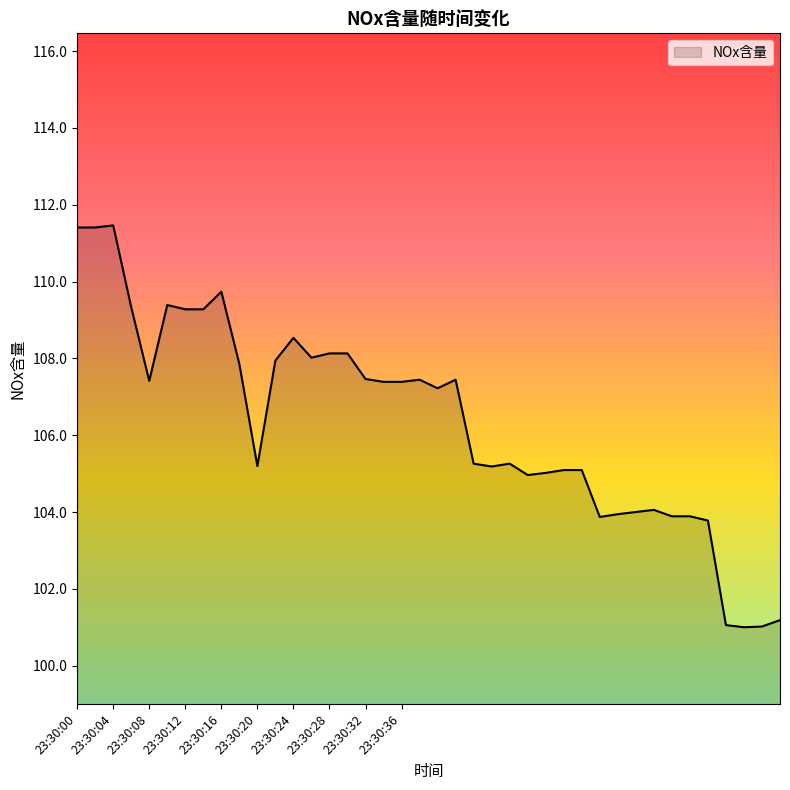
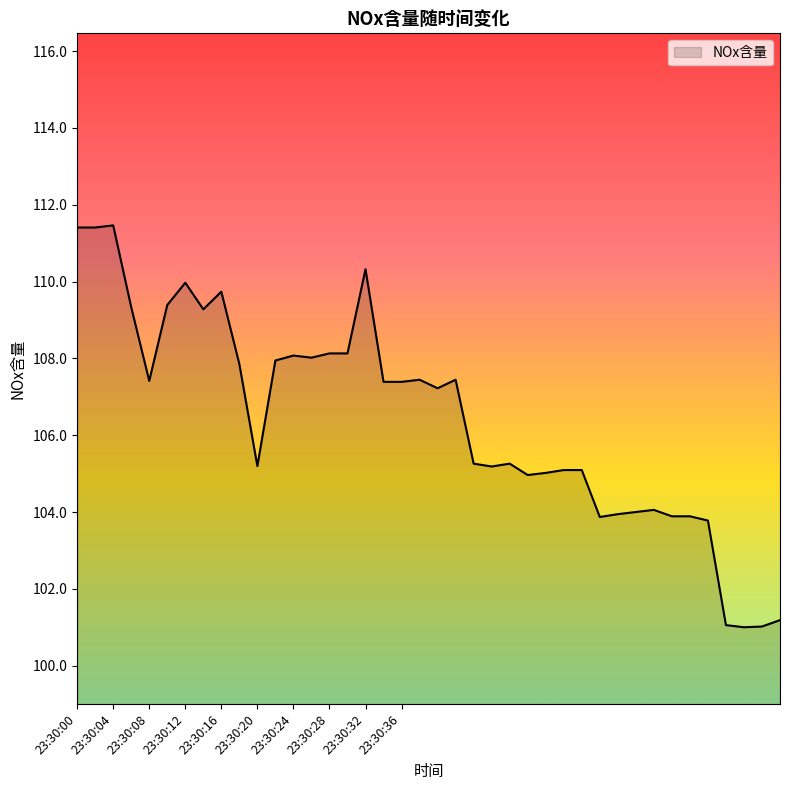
23:30:12: 109.3 -> 110.0
23:30:24: 108.5 -> 108.1
23:30:32: 107.5 -> 110.3
